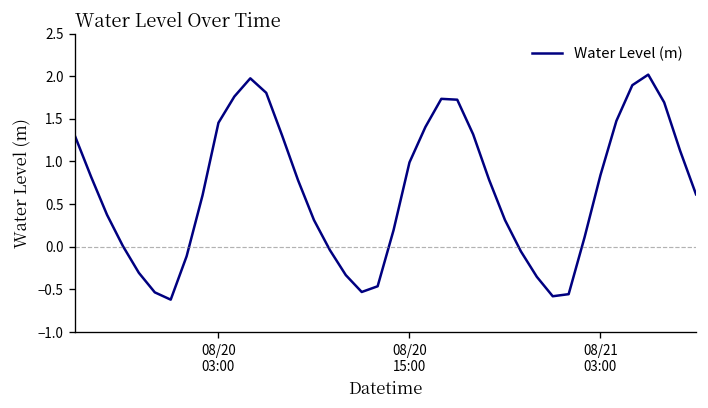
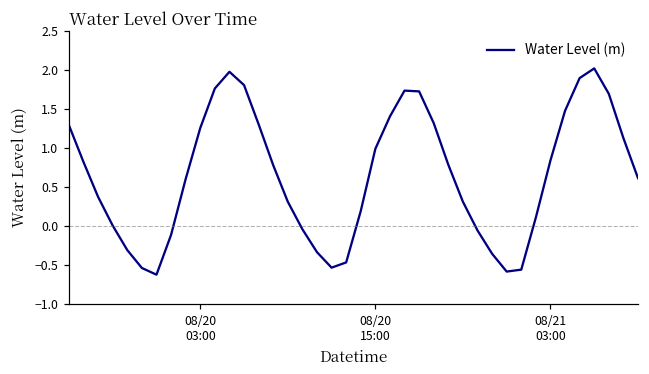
08/20 03:00: 1.5 -> 1.3
